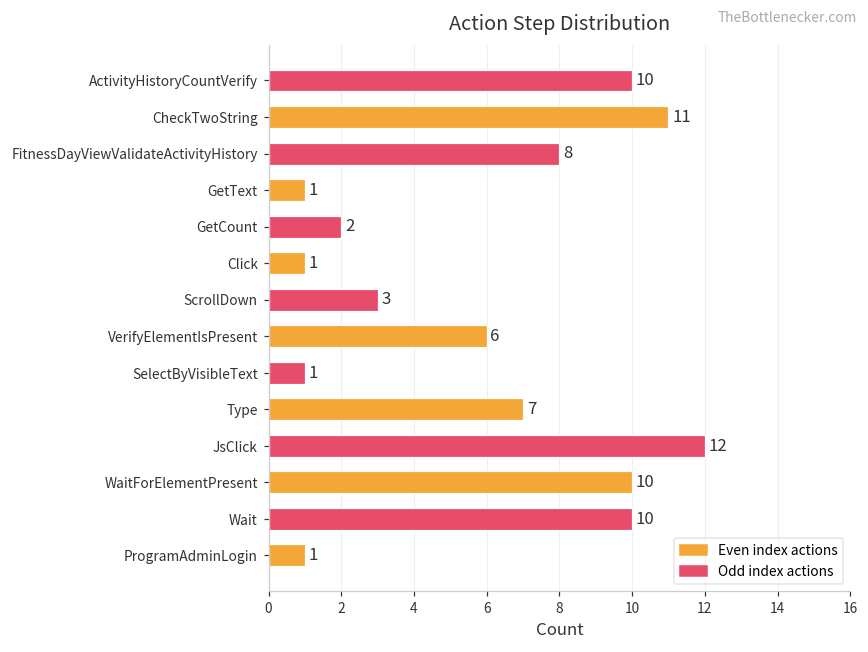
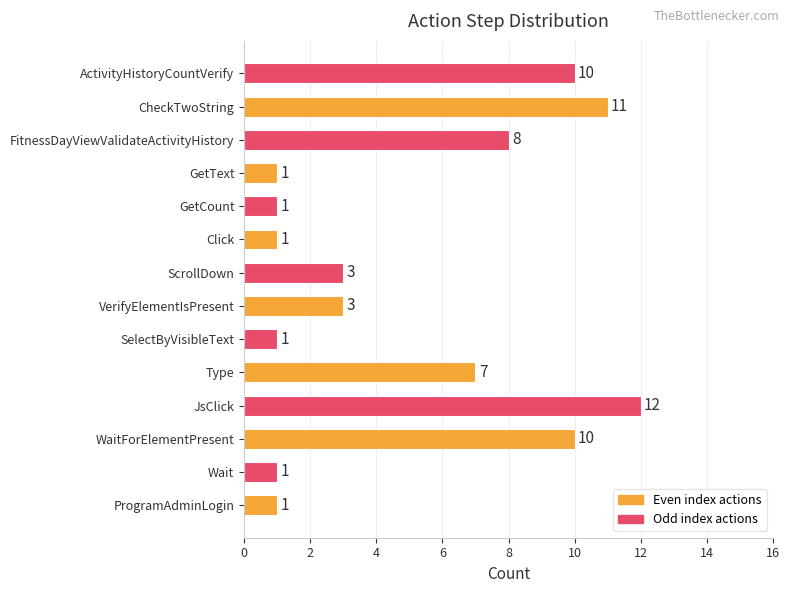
GetCount: 2 -> 1
VerifyElementIsPresent: 6 -> 3
Wait: 10 -> 1
